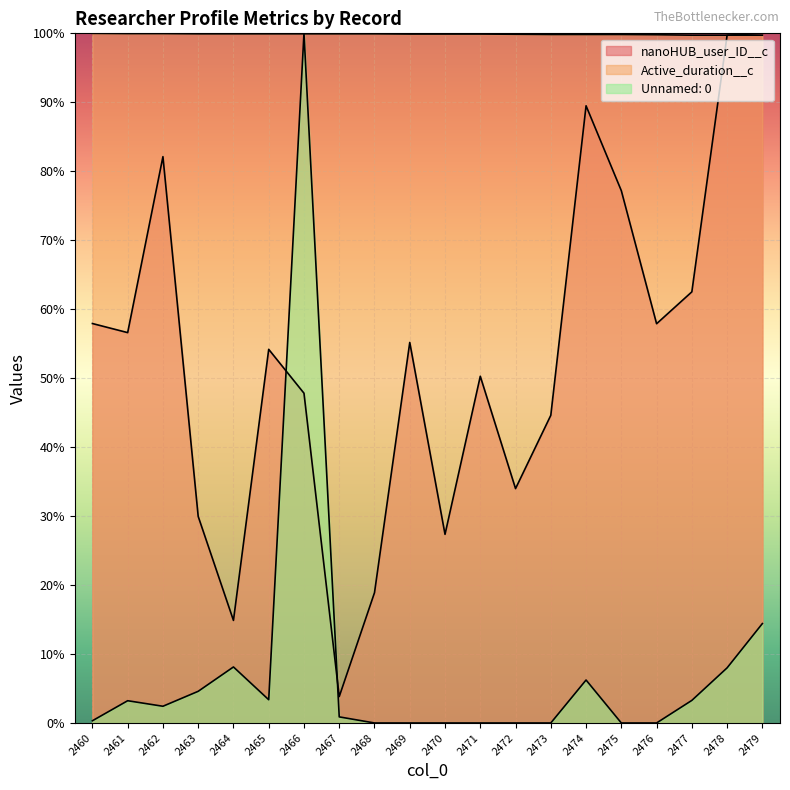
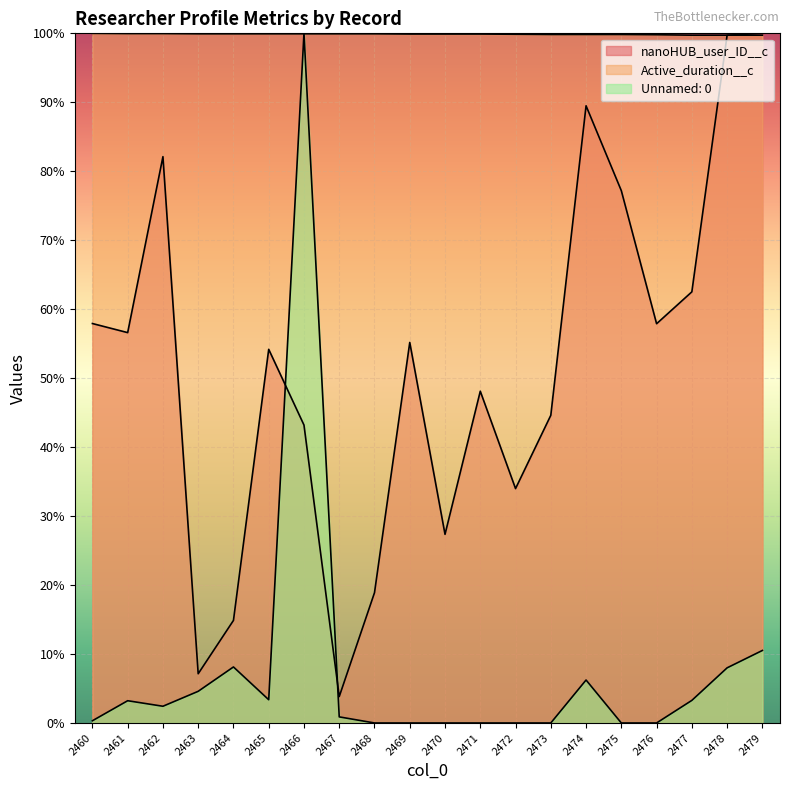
nanoHUB_user_ID__c, 2463: 30% -> 7%
nanoHUB_user_ID__c, 2466: 48% -> 43%
nanoHUB_user_ID__c, 2471: 50% -> 48%
Unnamed: 0, 2479: 14% -> 11%
